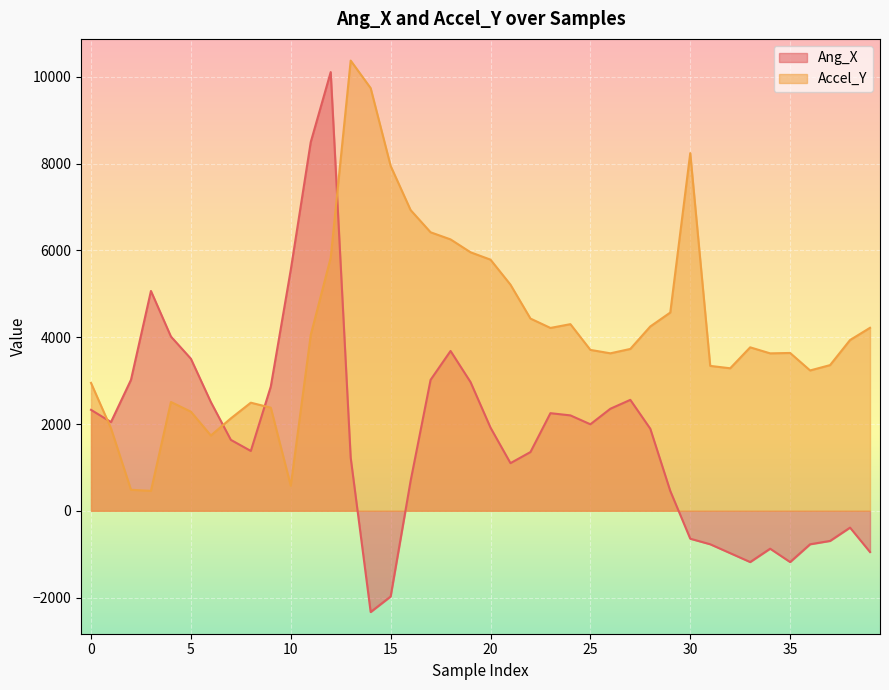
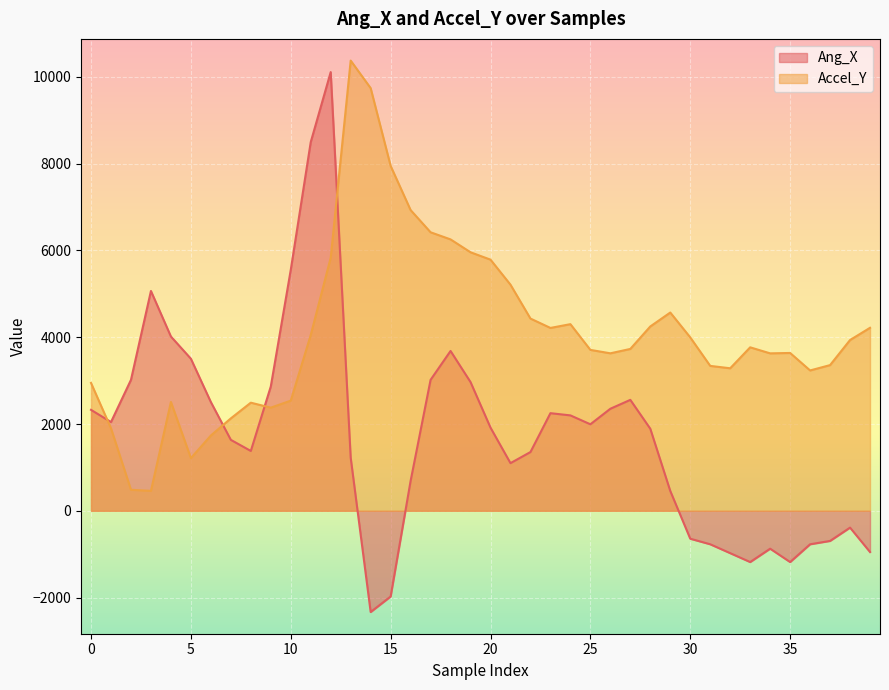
Accel_Y, 5: 2300 -> 1200
Accel_Y, 10: 600 -> 2500
Accel_Y, 30: 8200 -> 4000
